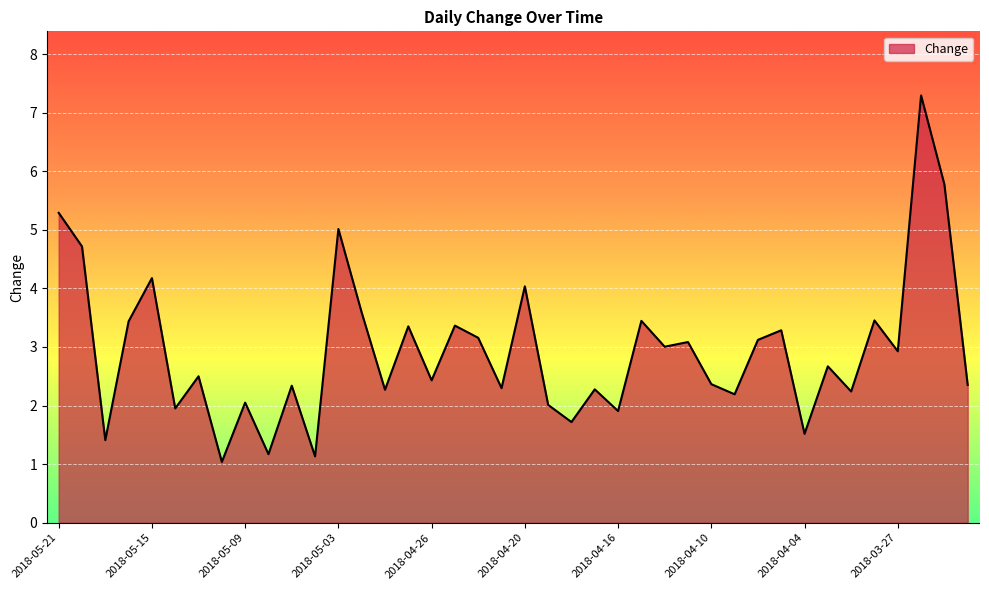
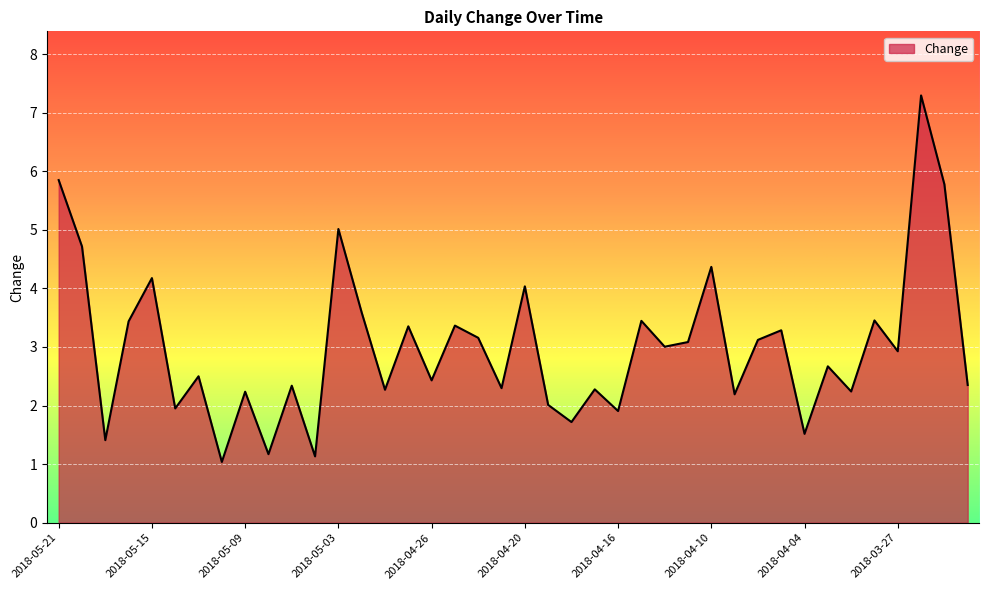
2018-05-21: 5.3 -> 5.8
2018-05-09: 2.1 -> 2.2
2018-04-10: 2.4 -> 4.4
